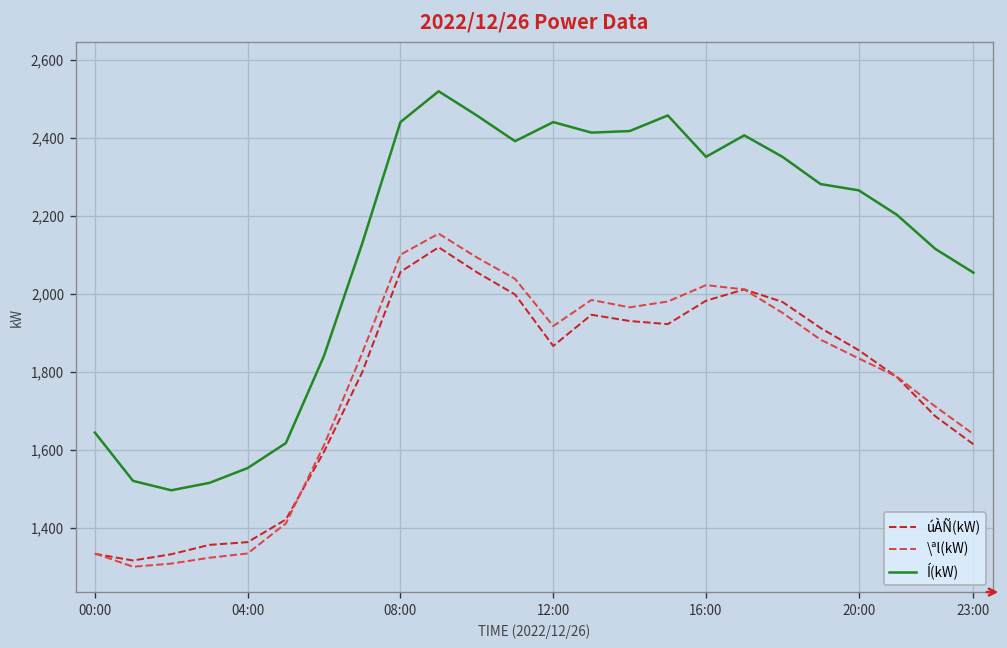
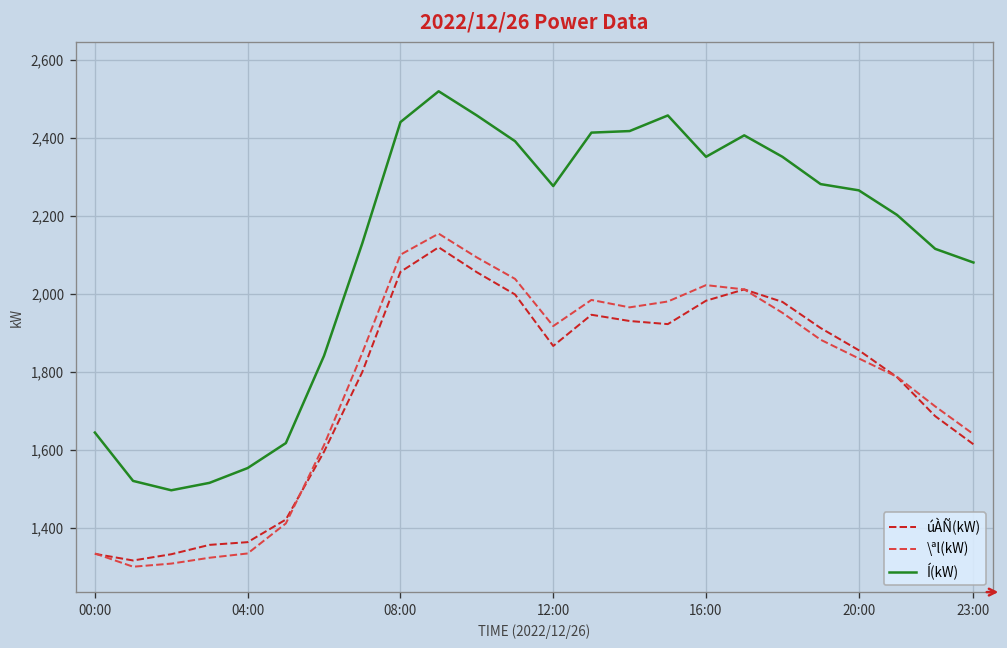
Í(kW), 12:00: 2,440 -> 2,280
Í(kW), 23:00: 2,060 -> 2,080
